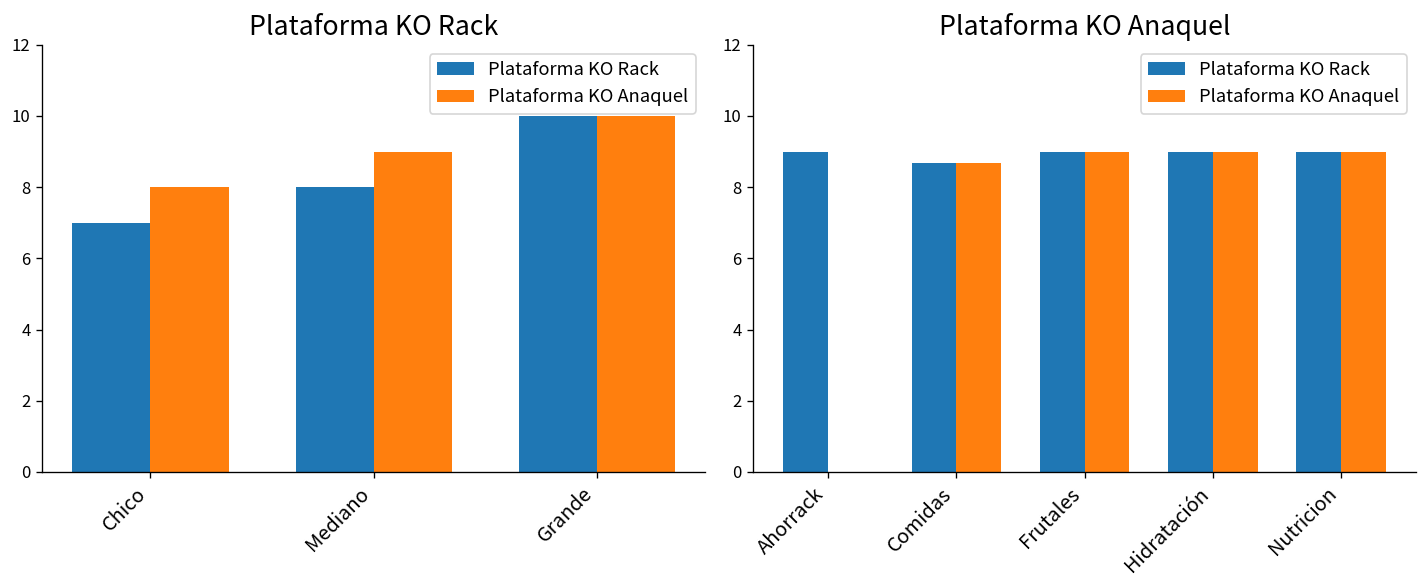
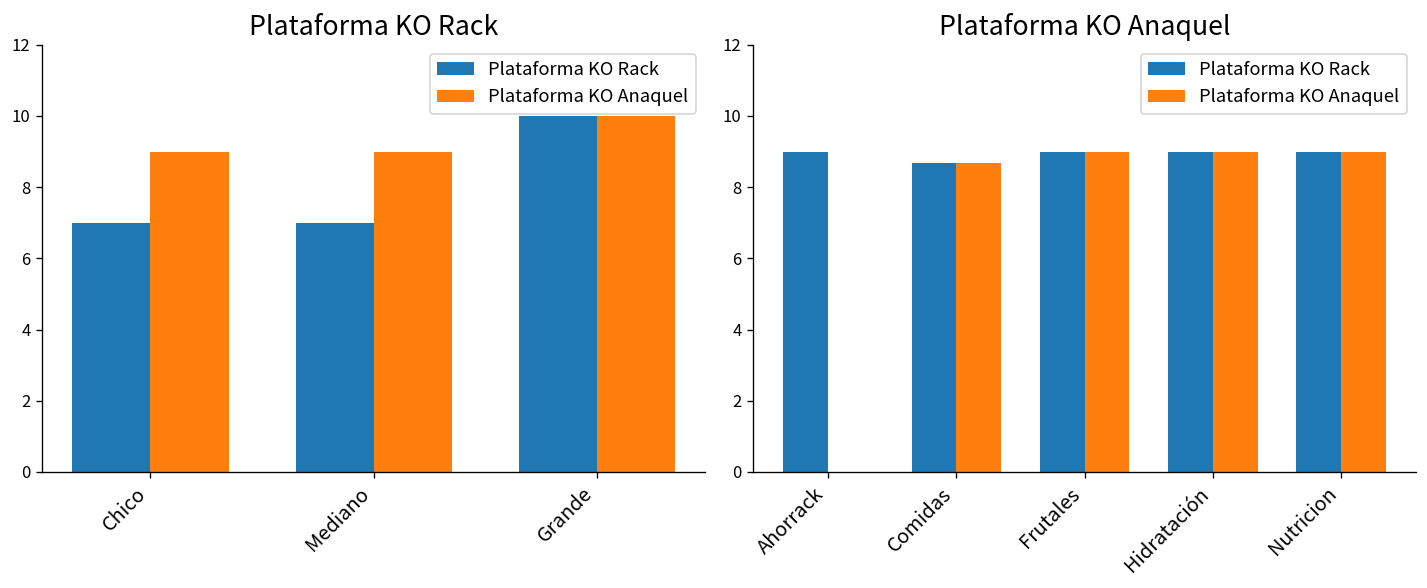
Plataforma KO Rack, Plataforma KO Anaquel, Chico: 8 -> 9
Plataforma KO Rack, Plataforma KO Rack, Mediano: 8 -> 7
